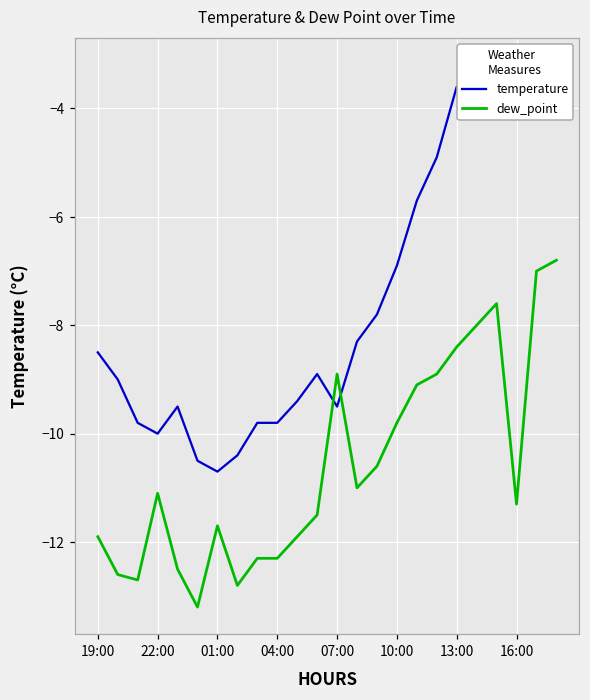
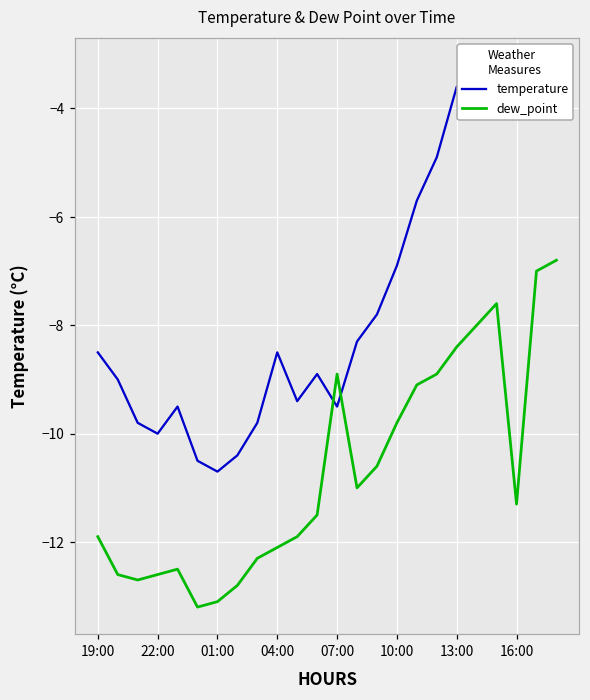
dew_point, 22:00: -11.1 -> -12.6
dew_point, 01:00: -11.7 -> -13.1
temperature, 04:00: -9.8 -> -8.5
dew_point, 04:00: -12.3 -> -12.1
